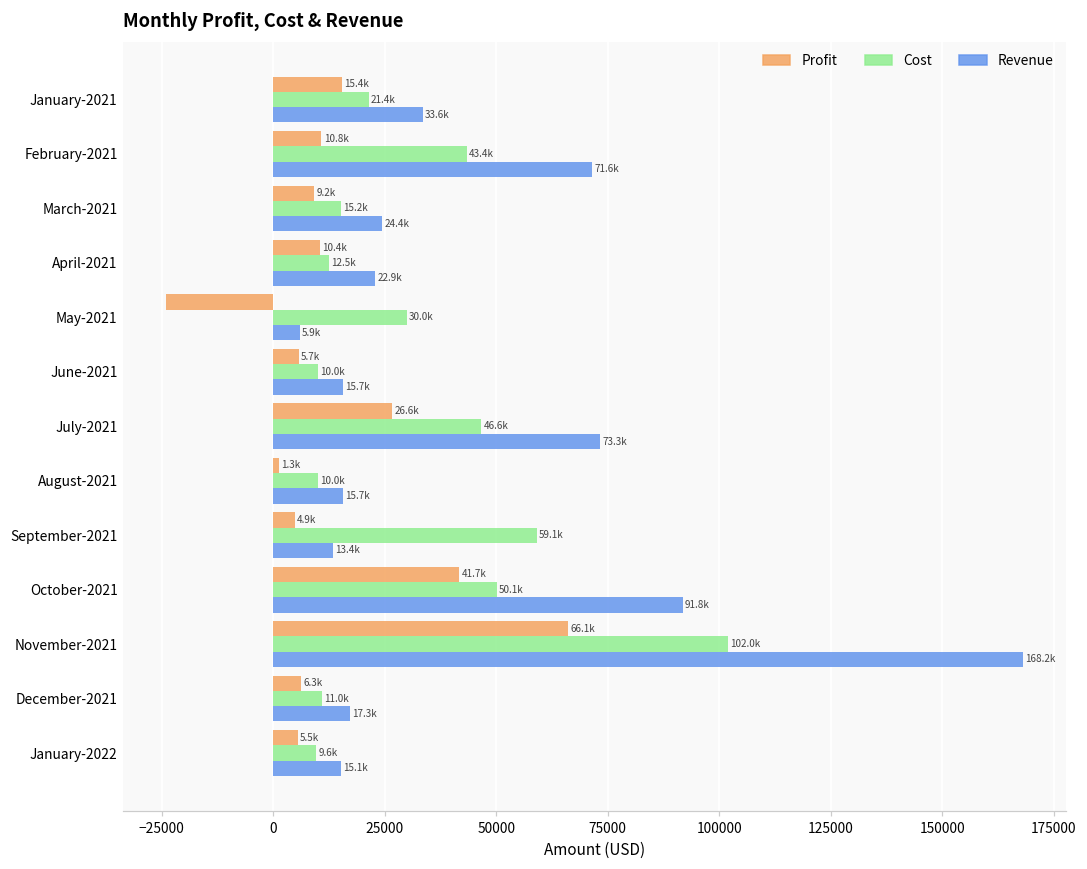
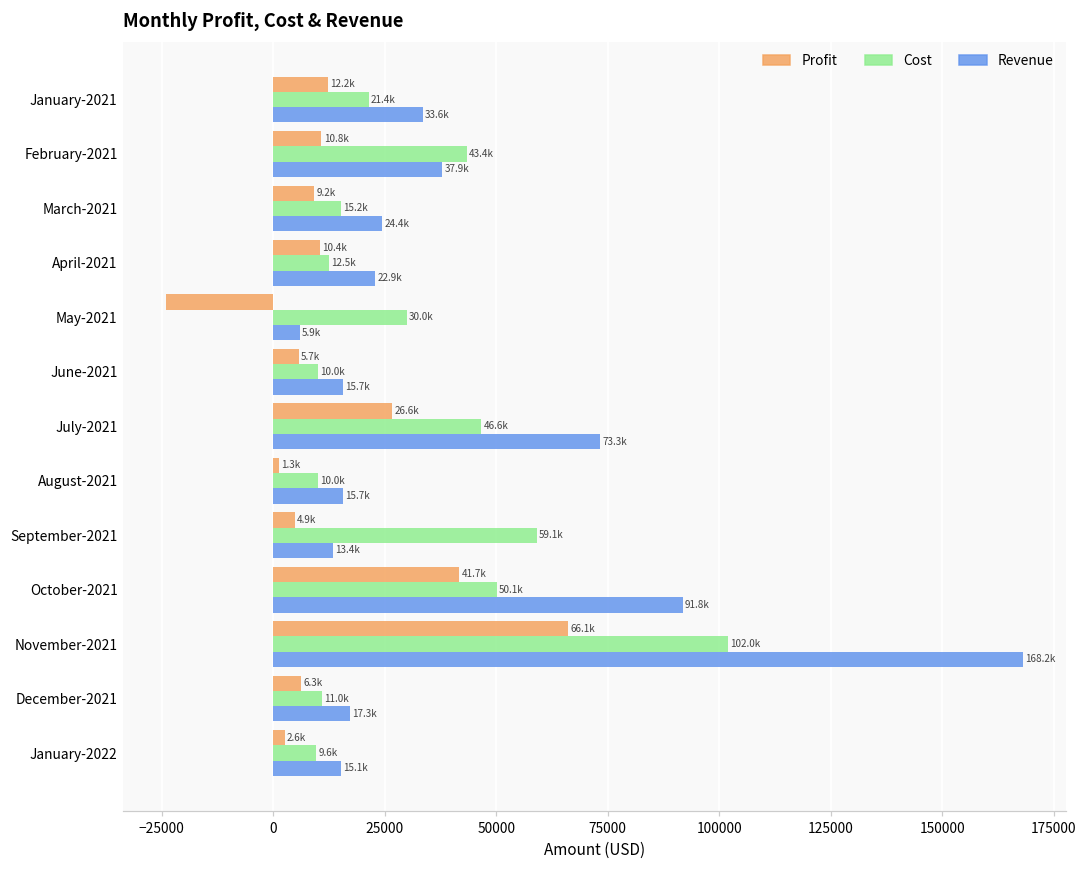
Profit, January-2021: 15.4k -> 12.2k
Revenue, February-2021: 71.6k -> 37.9k
Profit, January-2022: 5.5k -> 2.6k
